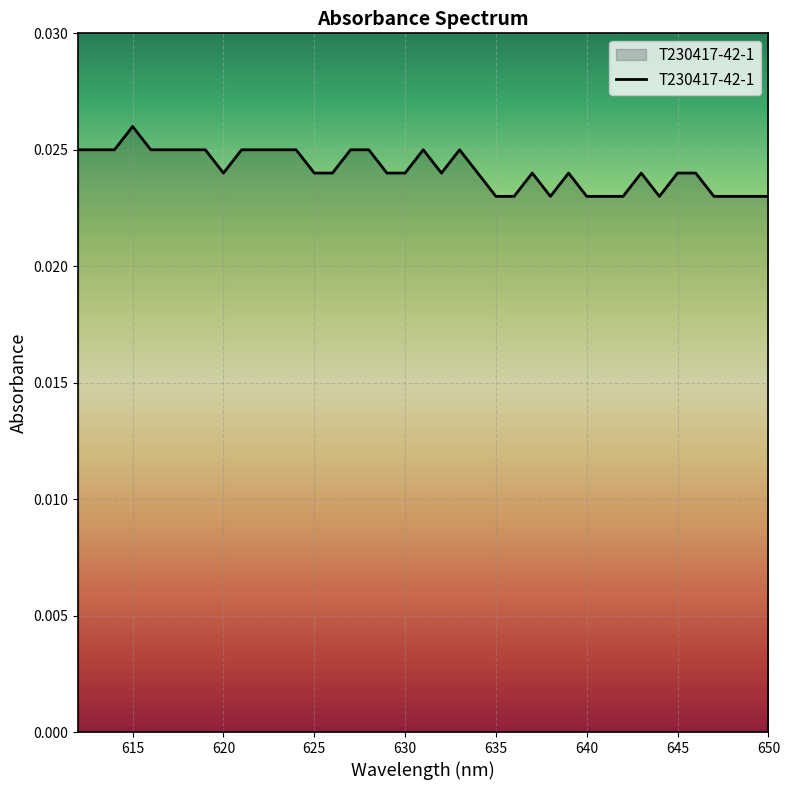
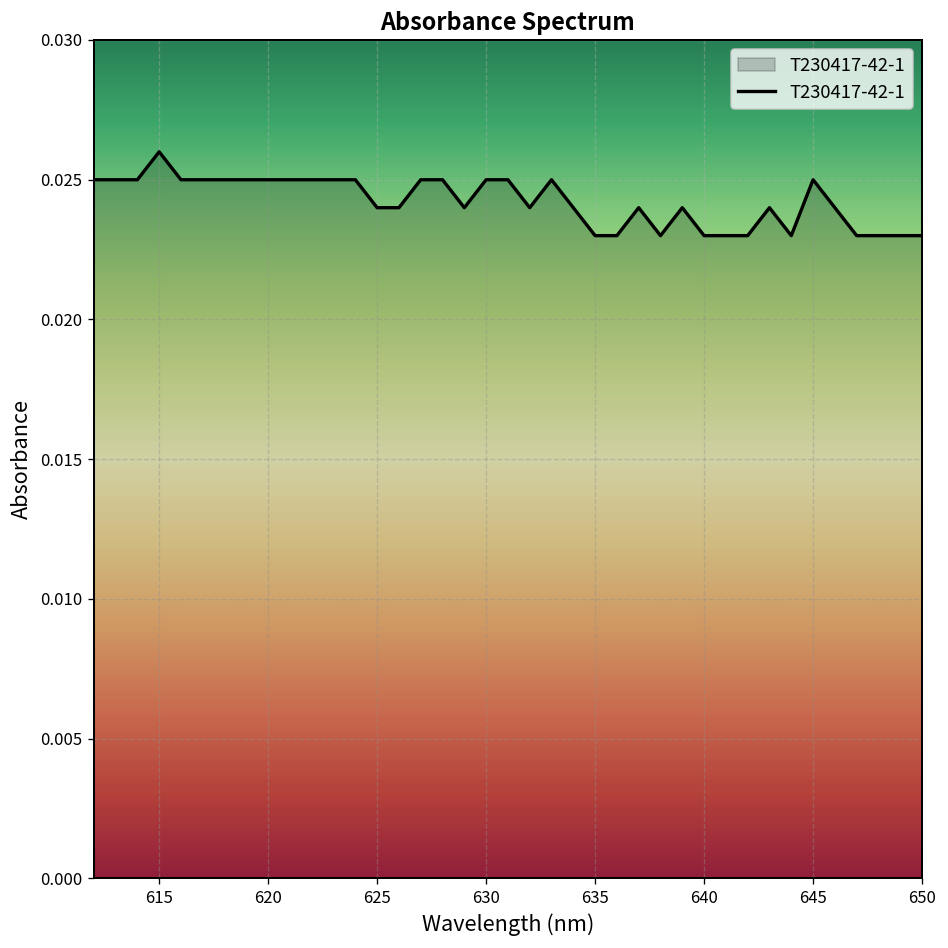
620: 0.024 -> 0.025
630: 0.024 -> 0.025
645: 0.024 -> 0.025
